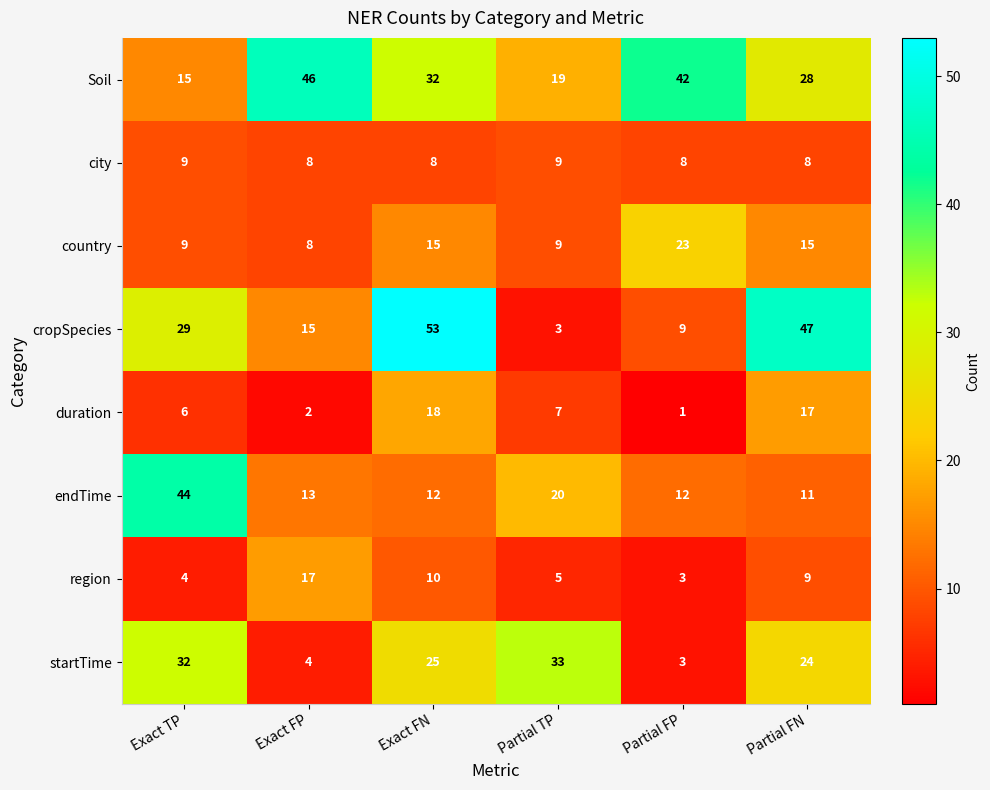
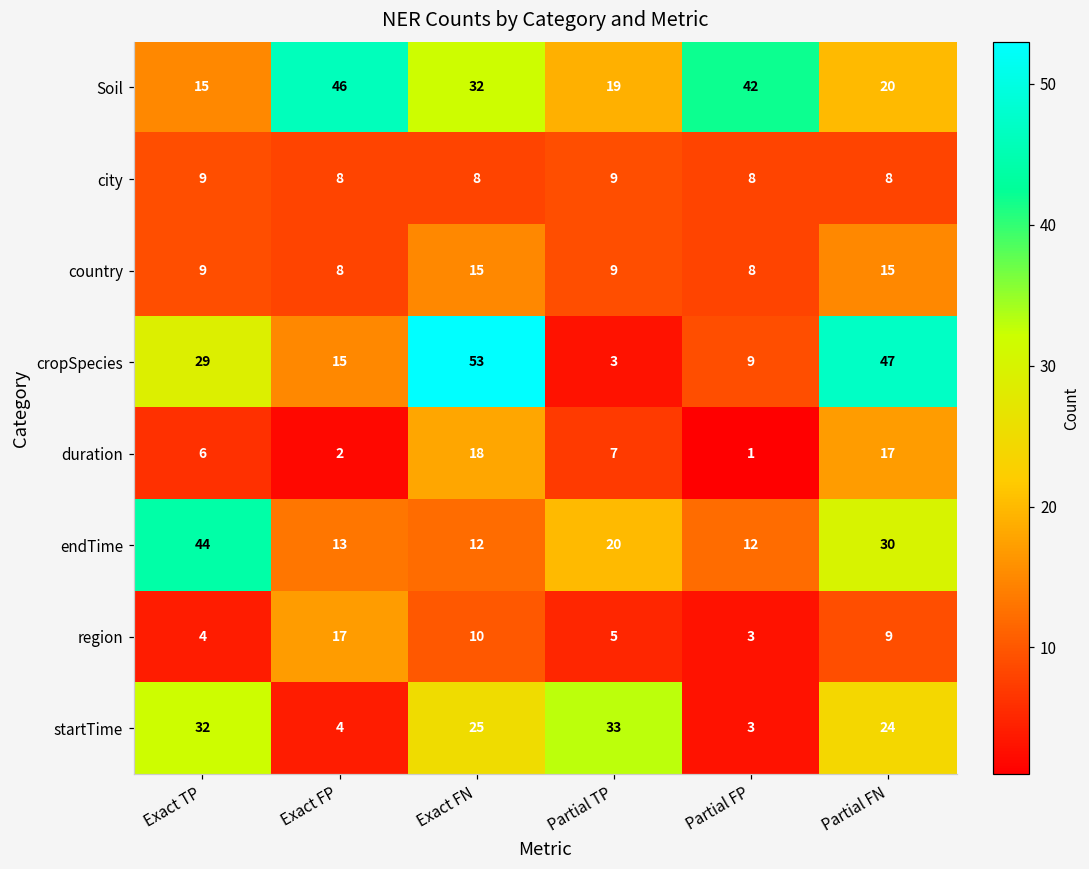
Soil, Partial FN: 28 -> 20
country, Partial FP: 23 -> 8
endTime, Partial FN: 11 -> 30
